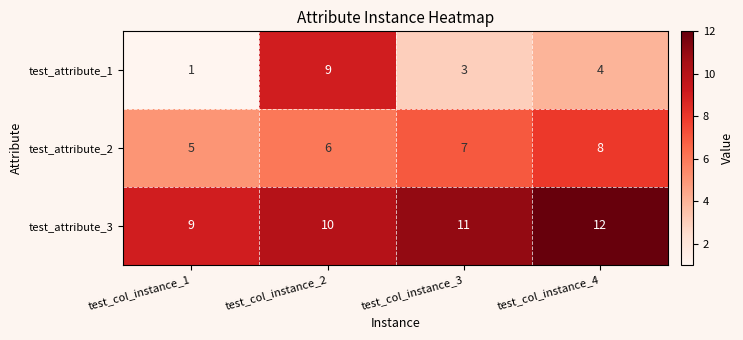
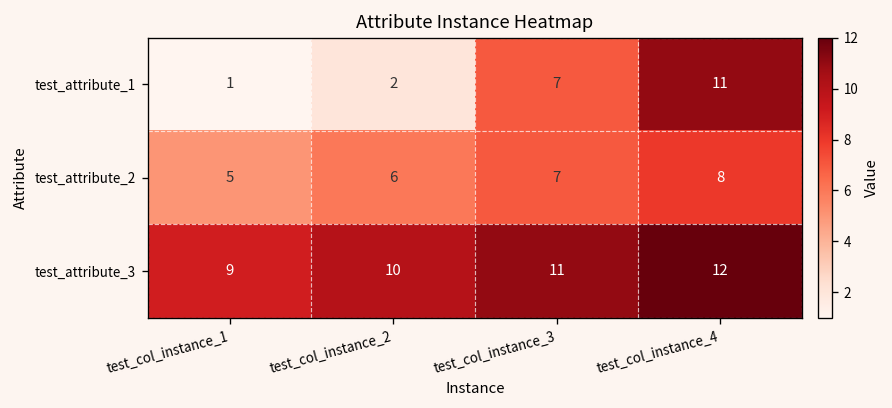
test_attribute_1, test_col_instance_2: 9 -> 2
test_attribute_1, test_col_instance_3: 3 -> 7
test_attribute_1, test_col_instance_4: 4 -> 11
